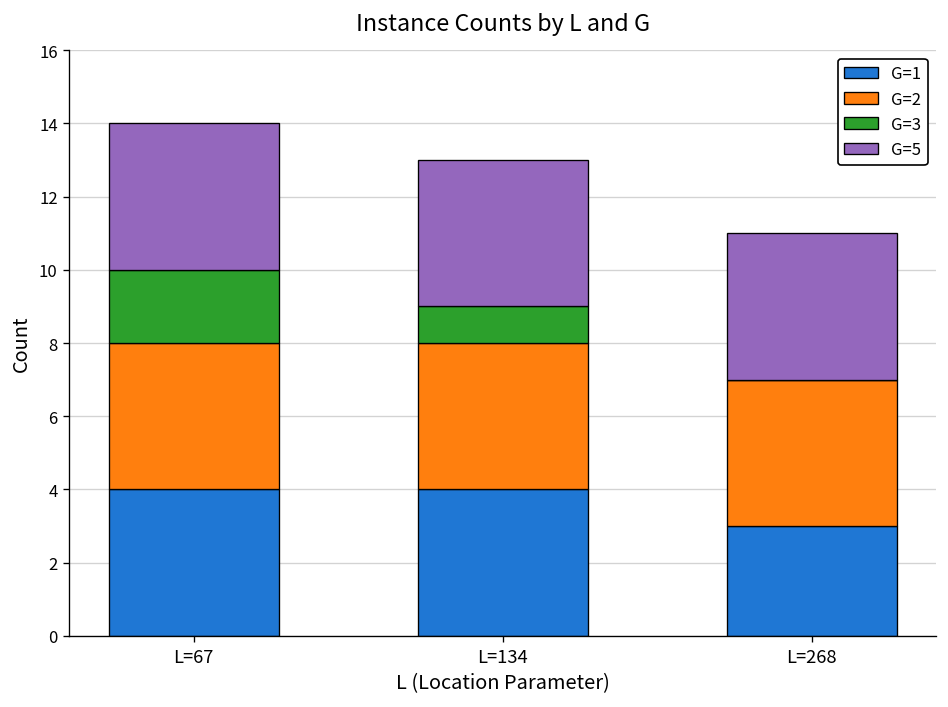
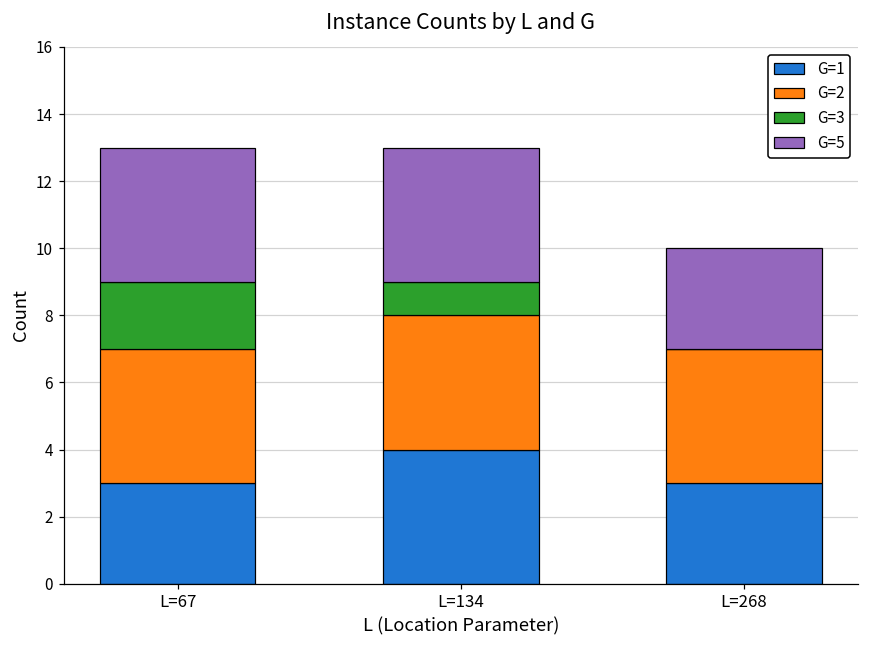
G=1, L=67: 4 -> 3
G=5, L=268: 4 -> 3
